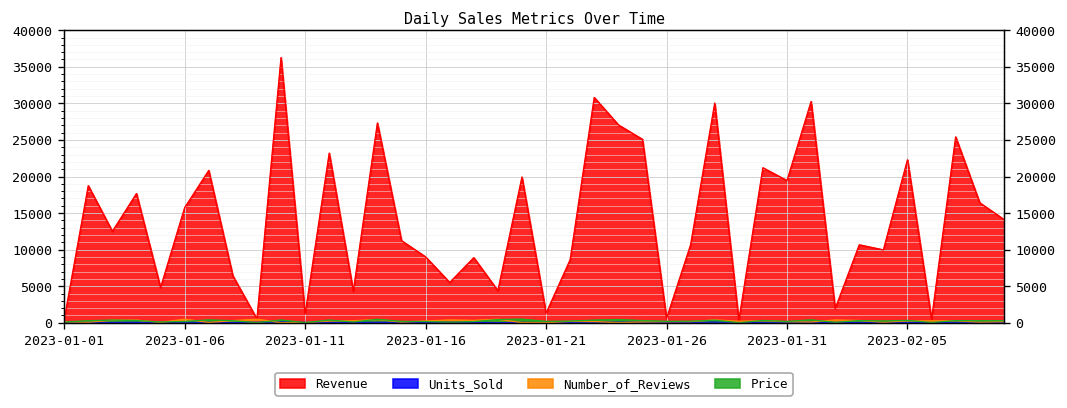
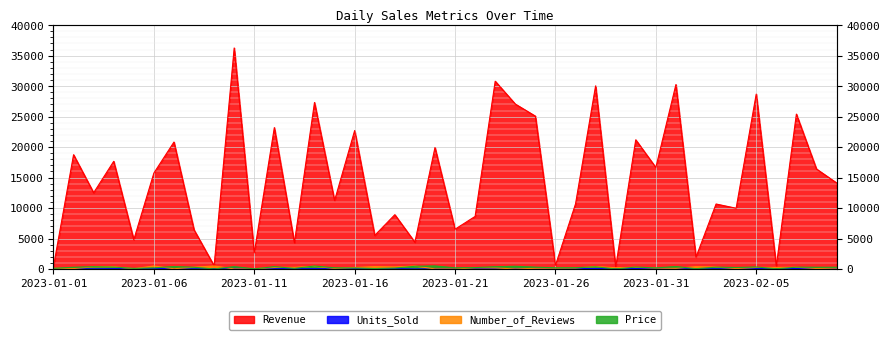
Revenue, 2023-01-11: 1000 -> 3000
Revenue, 2023-01-16: 9000 -> 23000
Revenue, 2023-01-21: 1000 -> 7000
Revenue, 2023-01-31: 19000 -> 17000
Revenue, 2023-02-05: 22000 -> 29000
